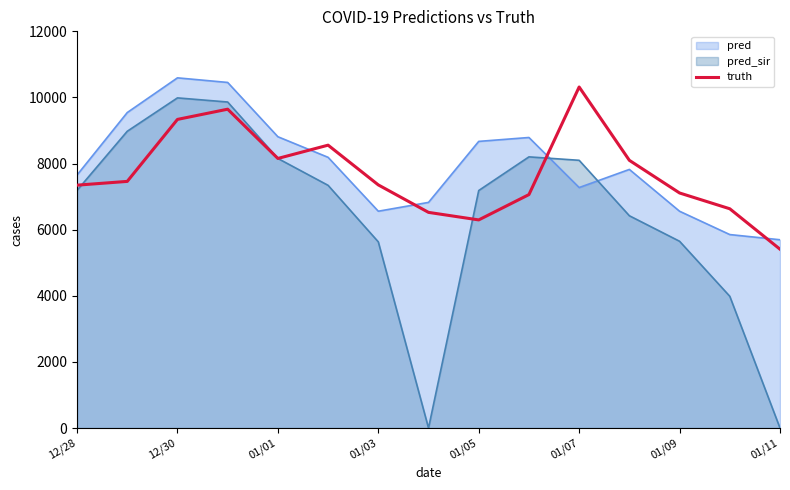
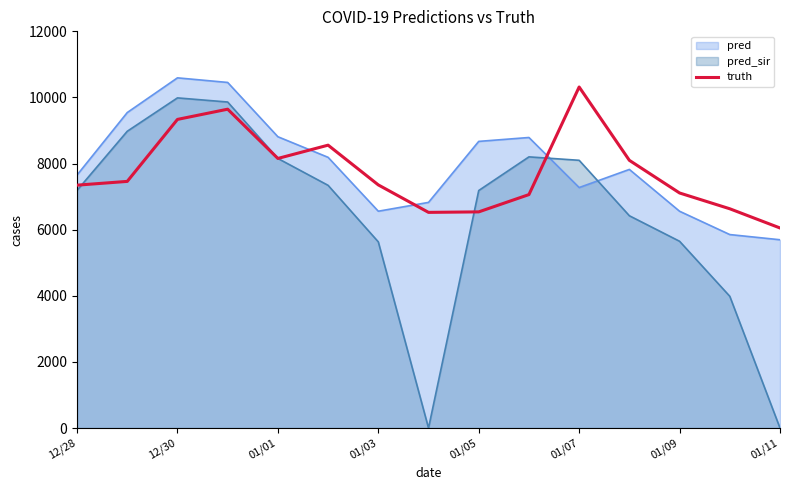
truth, 01/05: 6300 -> 6500
truth, 01/11: 5400 -> 6100
